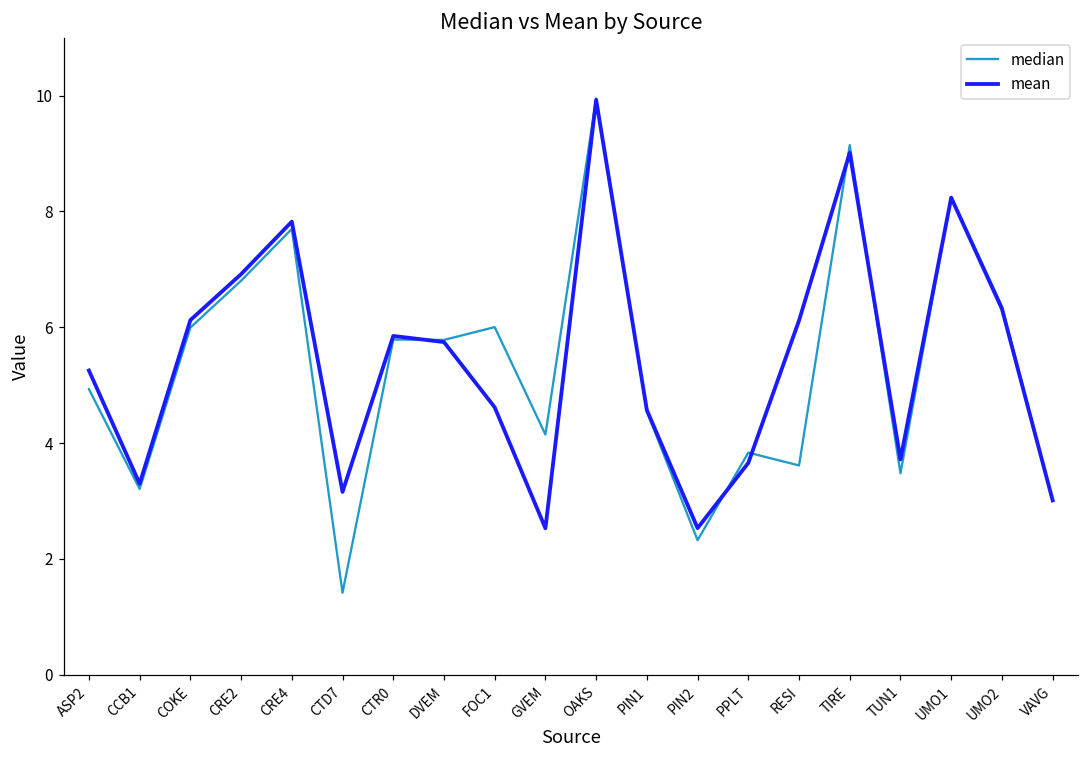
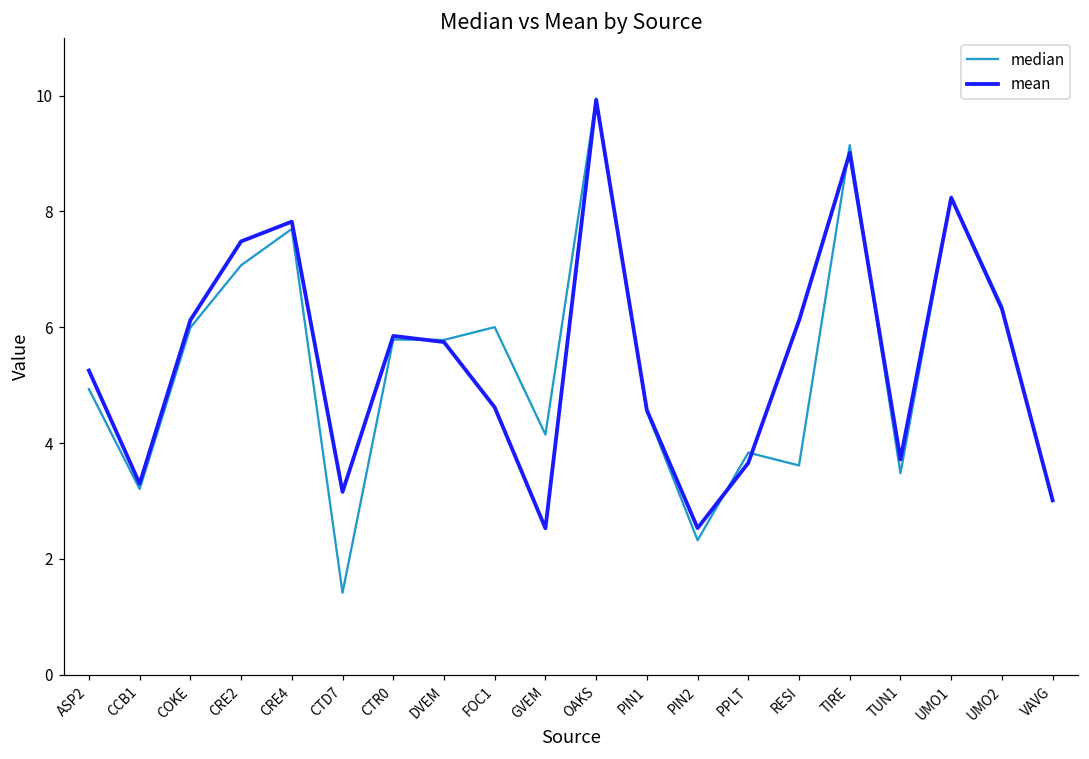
median, CRE2: 6.8 -> 7.1
mean, CRE2: 6.9 -> 7.5
